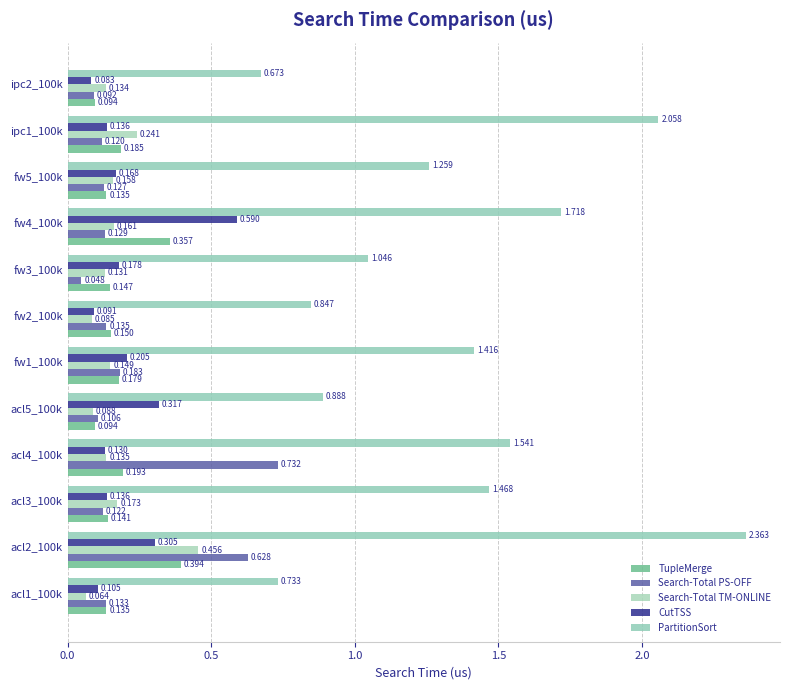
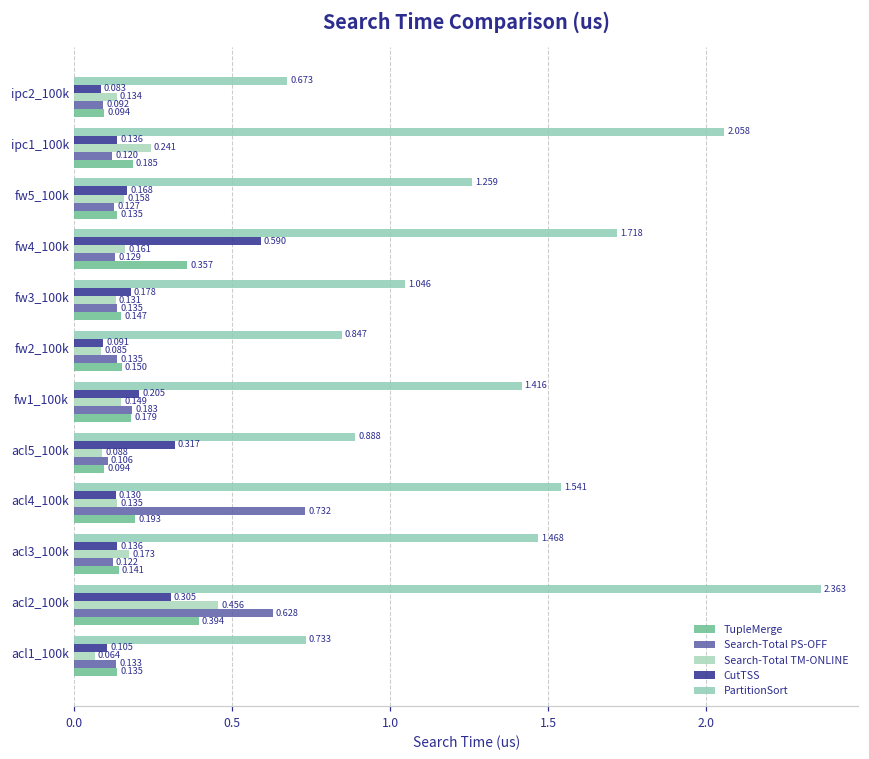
Search-Total PS-OFF, fw3_100k: 0.048 -> 0.135
